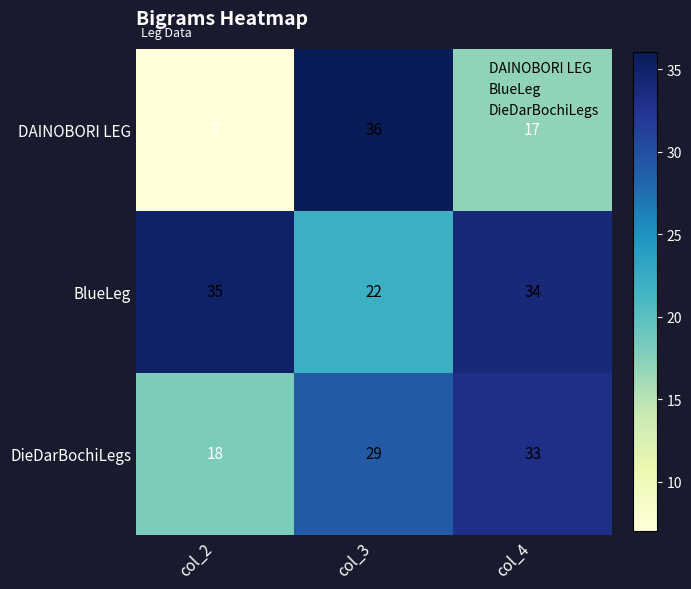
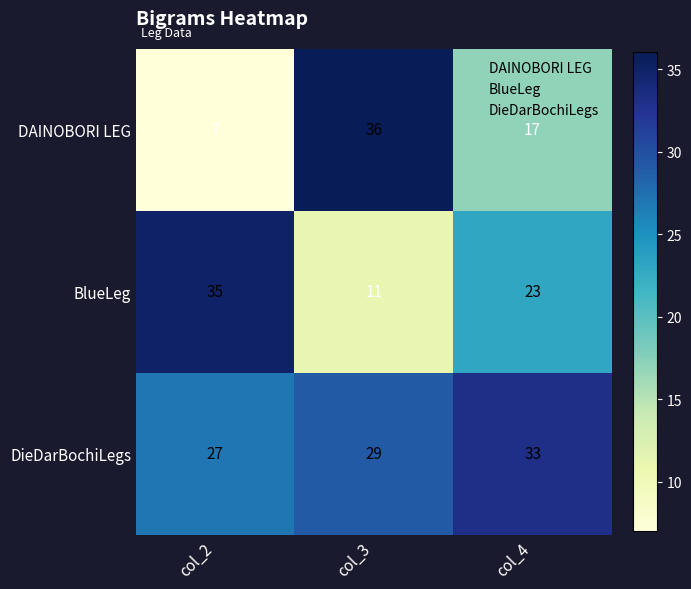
BlueLeg, col_3: 22 -> 11
BlueLeg, col_4: 34 -> 23
DieDarBochiLegs, col_2: 18 -> 27
